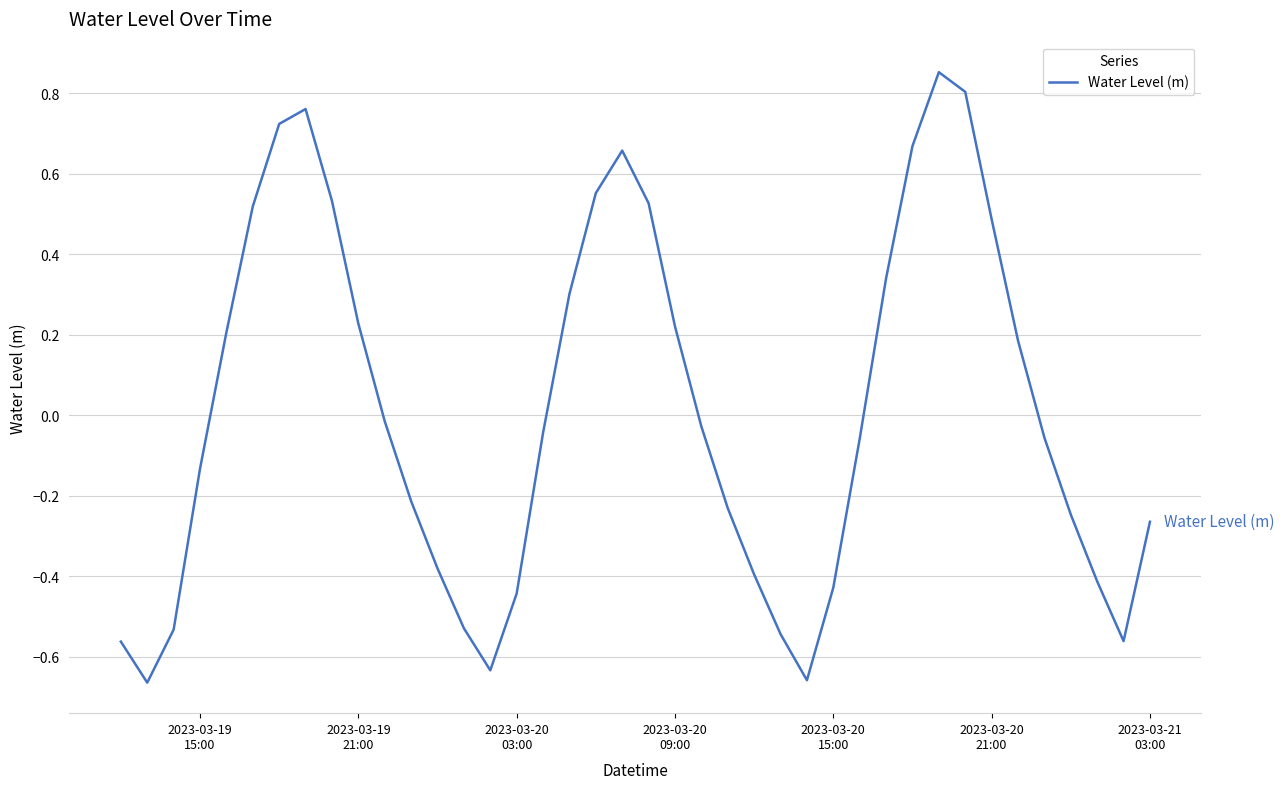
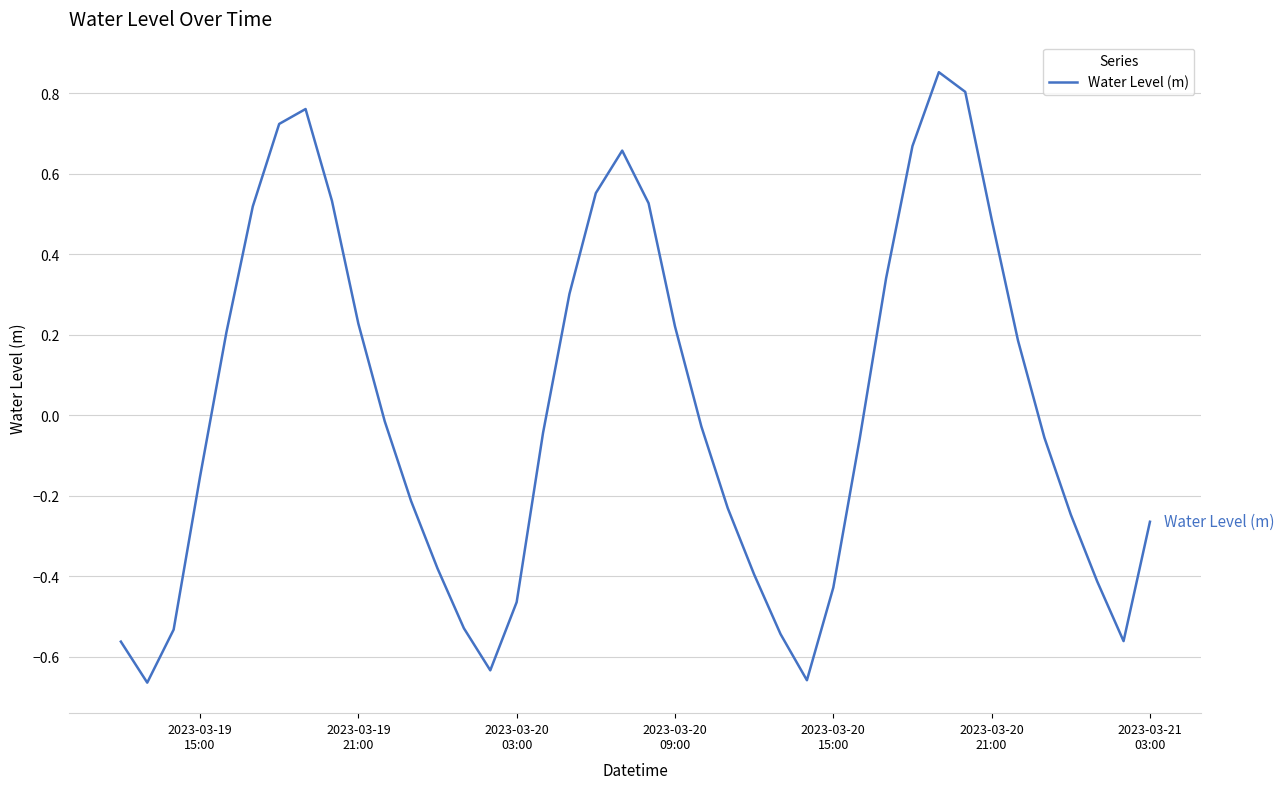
2023-03-19 15:00: -0.13 -> -0.15
2023-03-20 03:00: -0.44 -> -0.46
